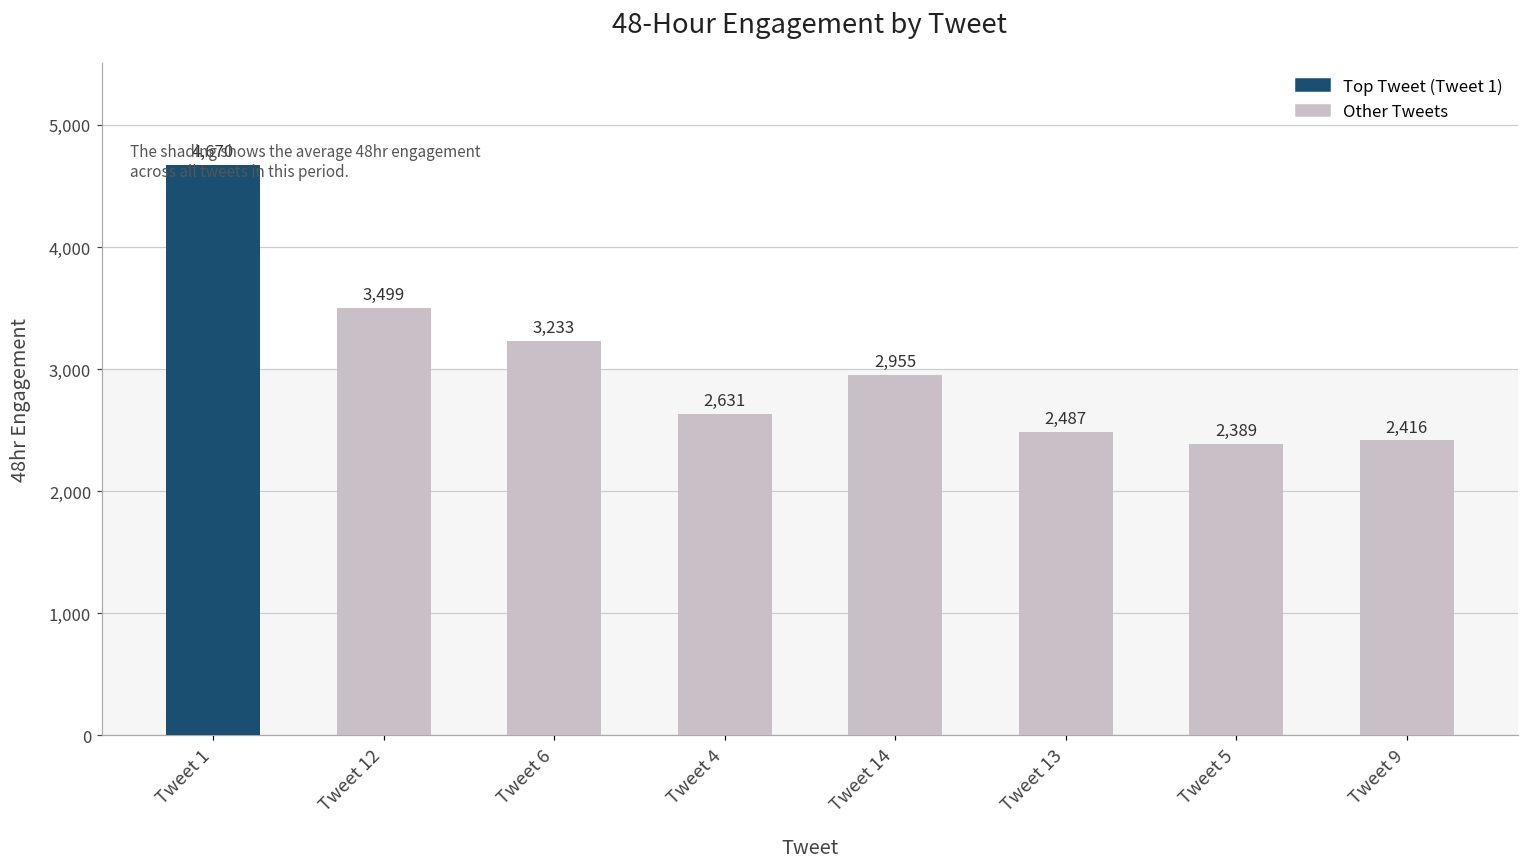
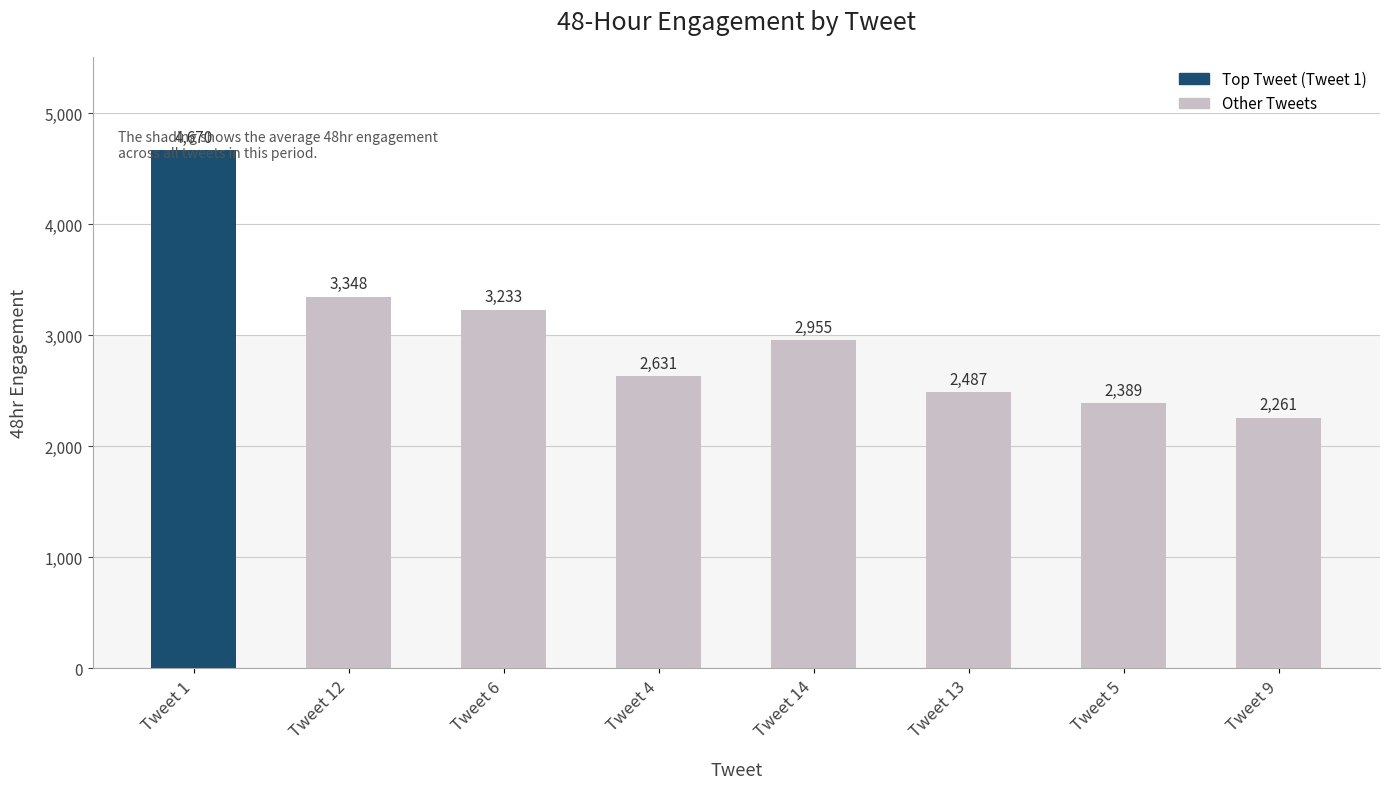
Tweet 12: 3,499 -> 3,348
Tweet 9: 2,416 -> 2,261
